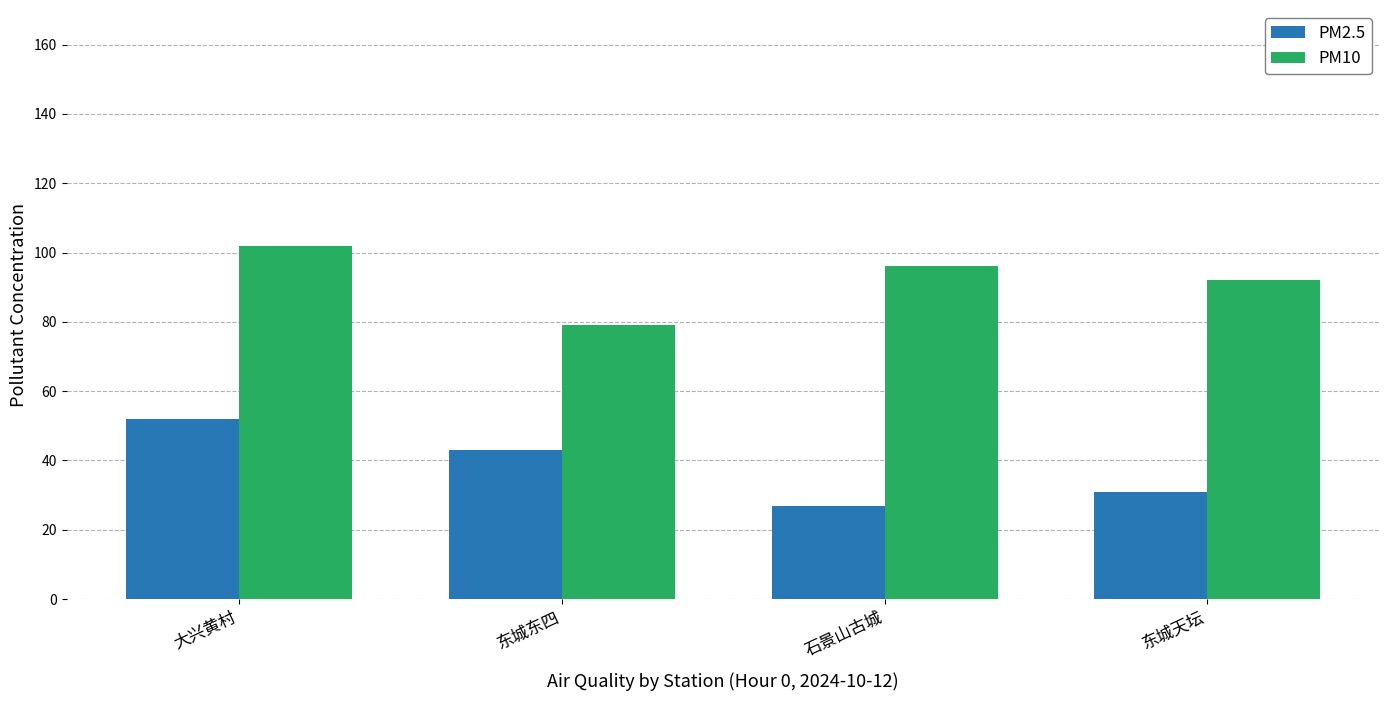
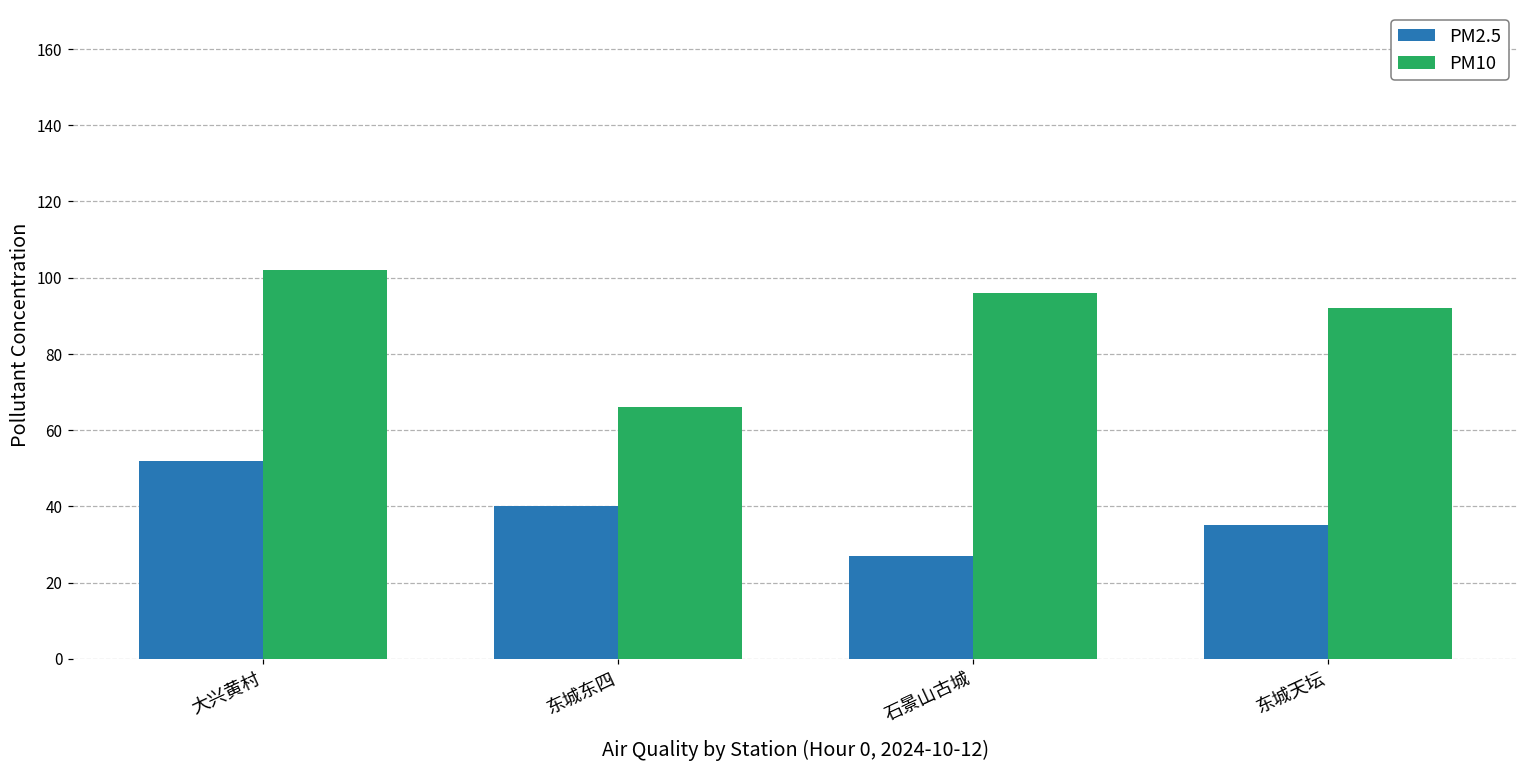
PM2.5, 东城东四: 43 -> 40
PM10, 东城东四: 79 -> 66
PM2.5, 东城天坛: 31 -> 35
